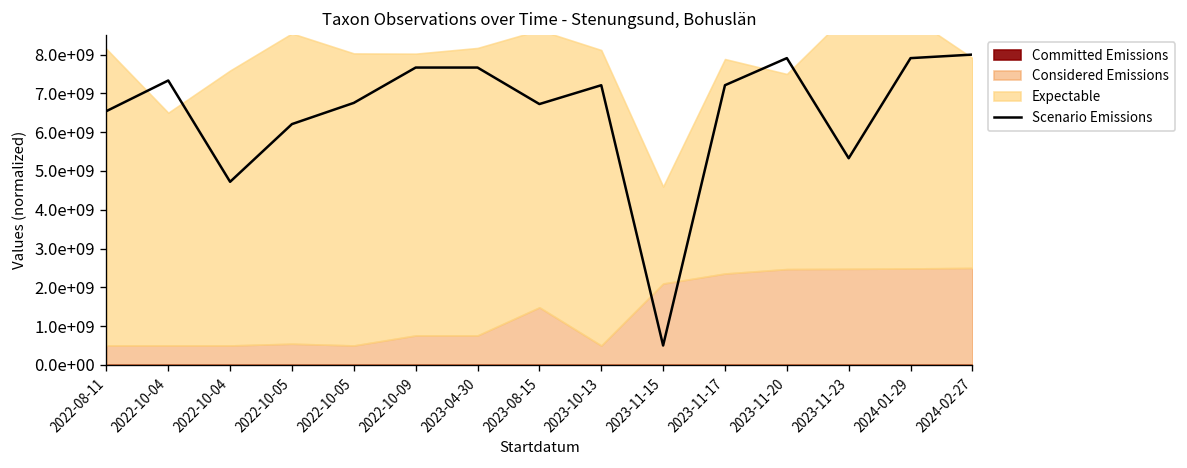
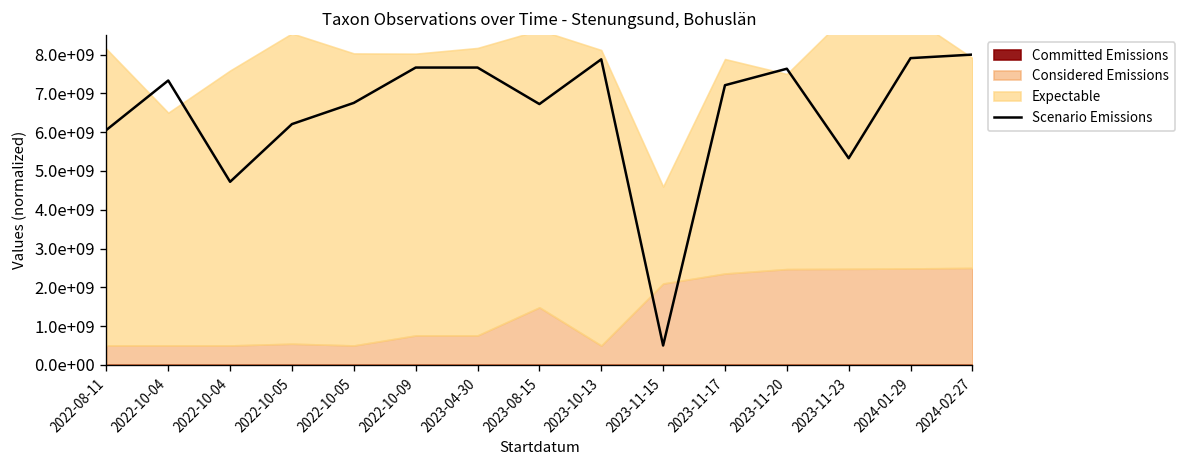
Scenario Emissions, 2022-08-11: 6500000000 -> 6100000000
Scenario Emissions, 2023-10-13: 7200000000 -> 7900000000
Scenario Emissions, 2023-11-20: 7900000000 -> 7600000000
